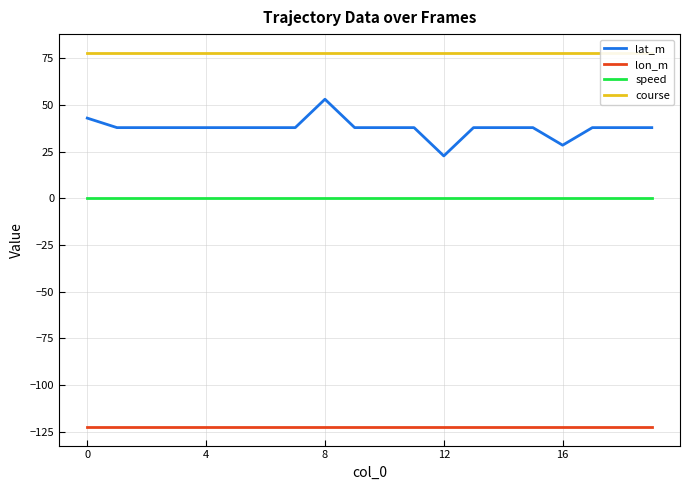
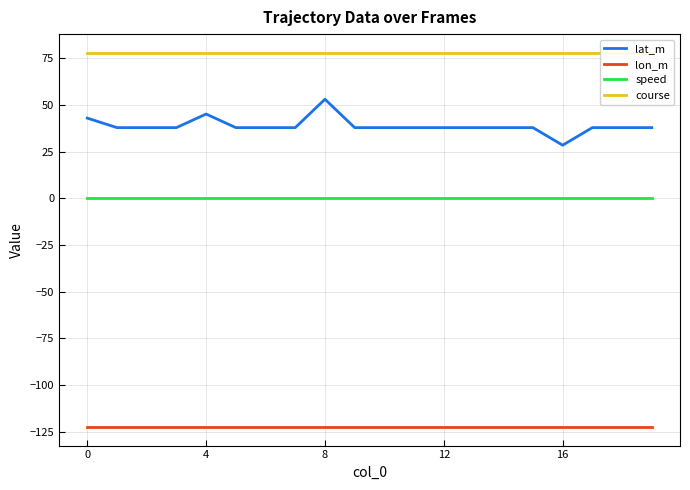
lat_m, 4: 38 -> 45
lat_m, 12: 23 -> 38
